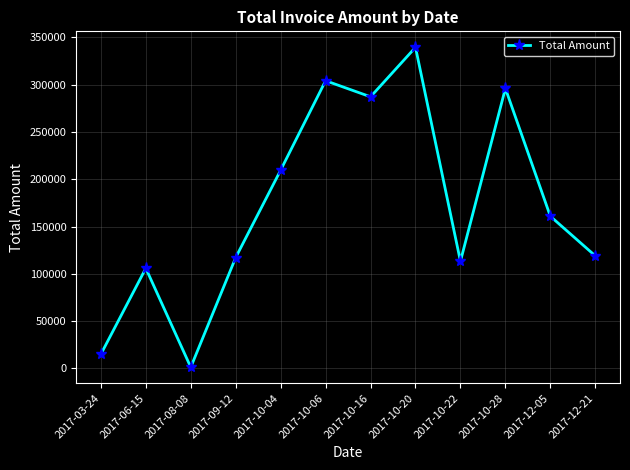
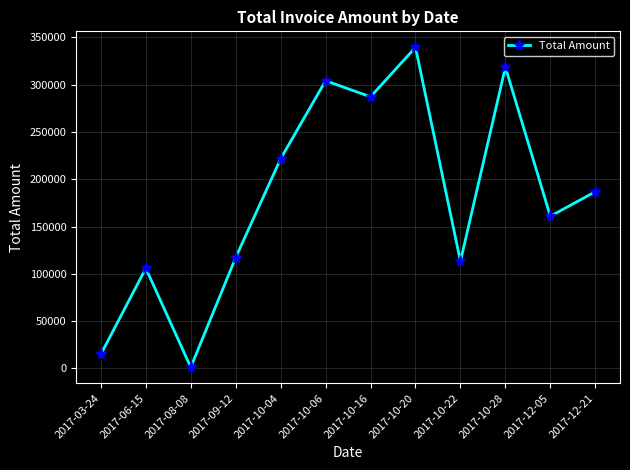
2017-10-04: 210000 -> 220000
2017-10-28: 300000 -> 320000
2017-12-21: 120000 -> 190000
